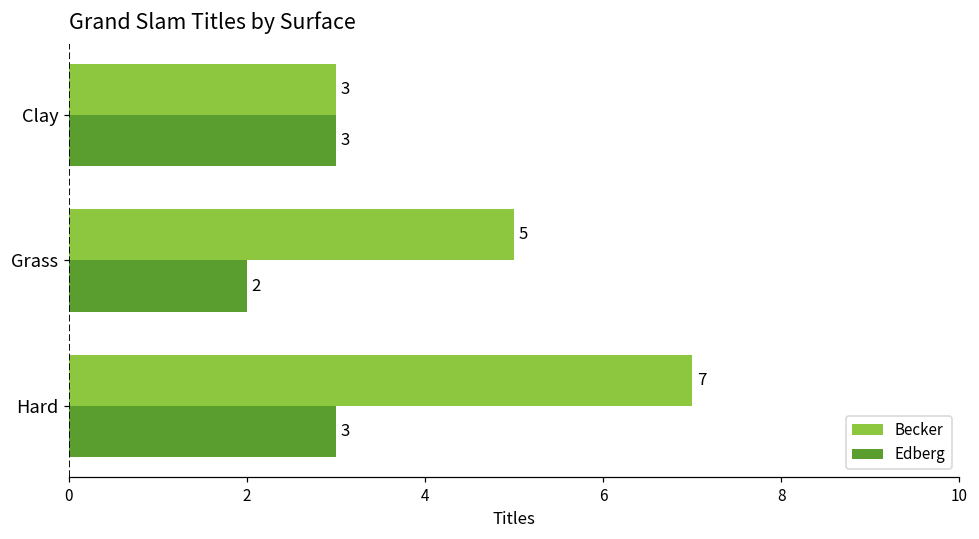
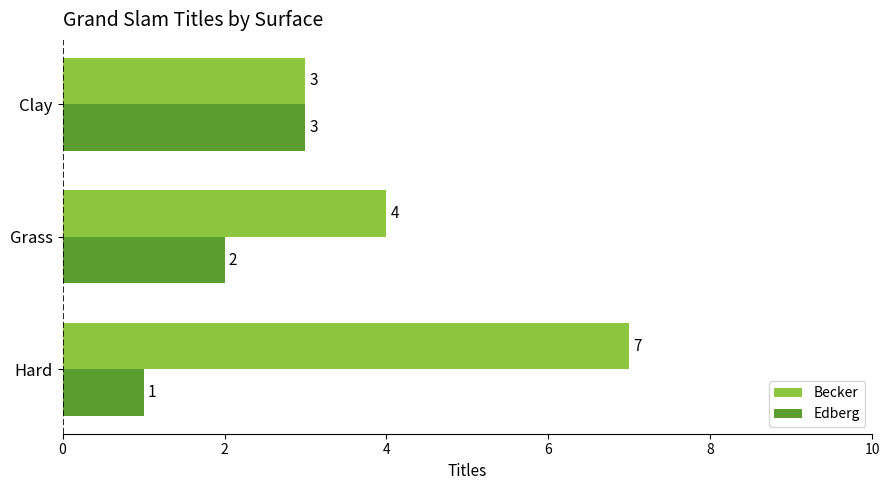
Becker, Grass: 5 -> 4
Edberg, Hard: 3 -> 1
